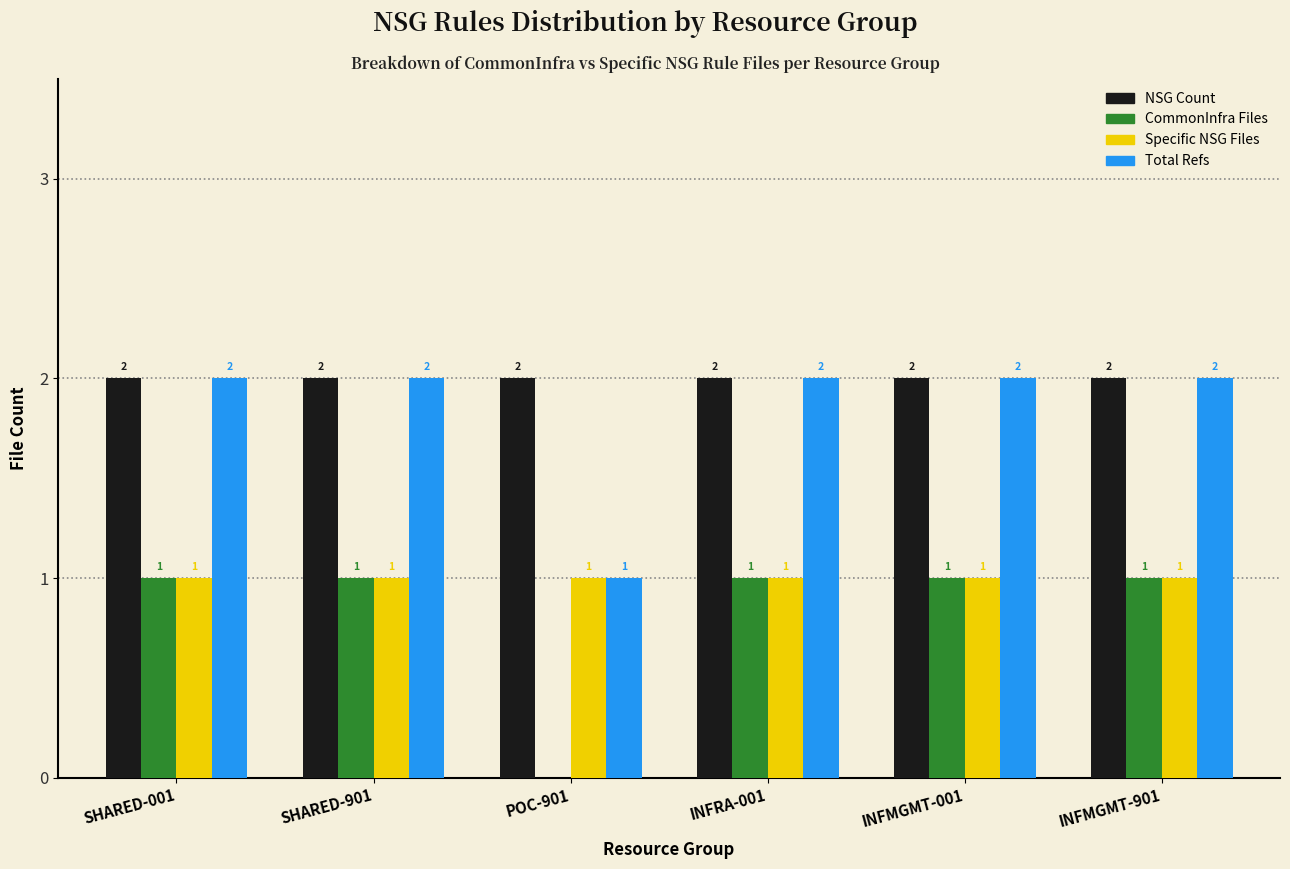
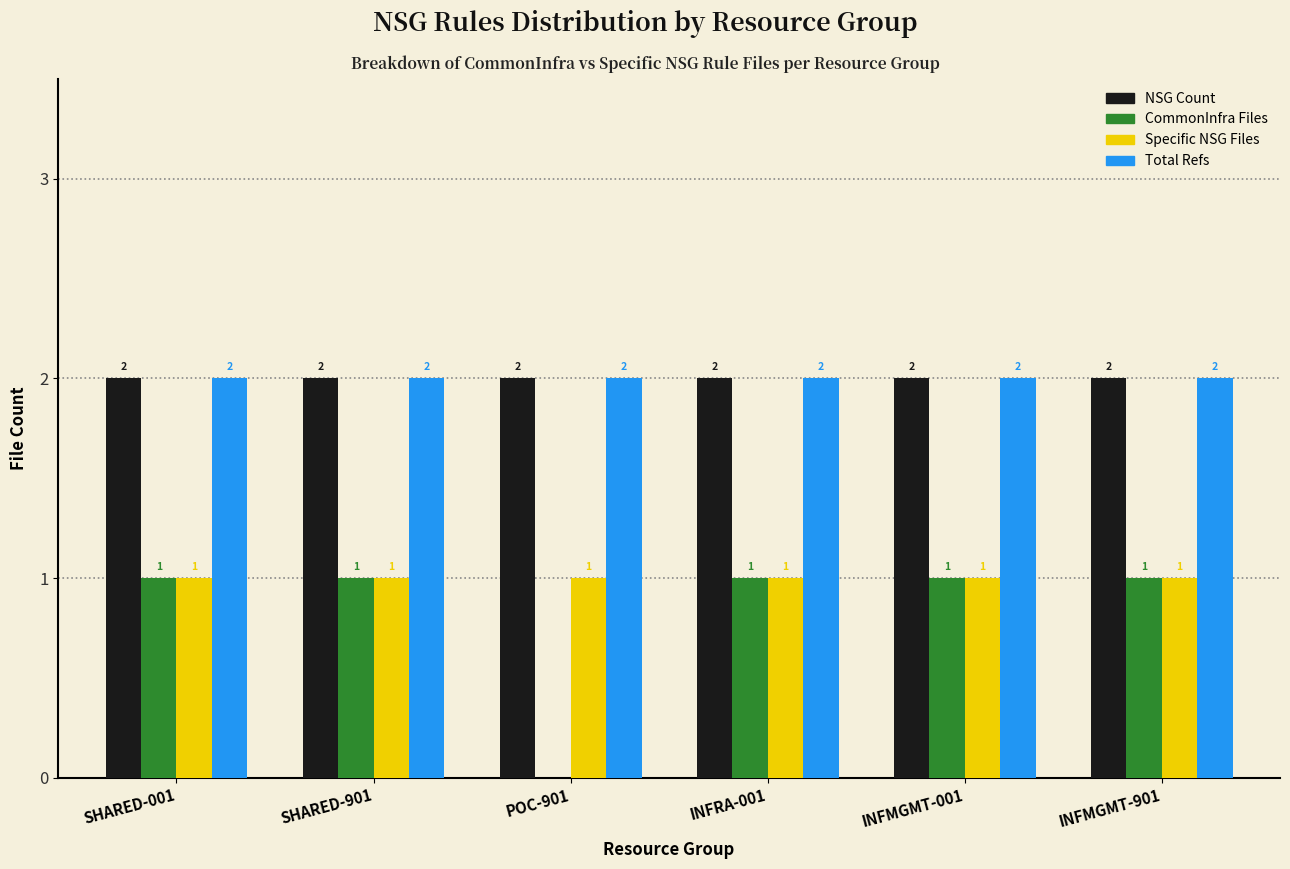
Total Refs, POC-901: 1 -> 2
